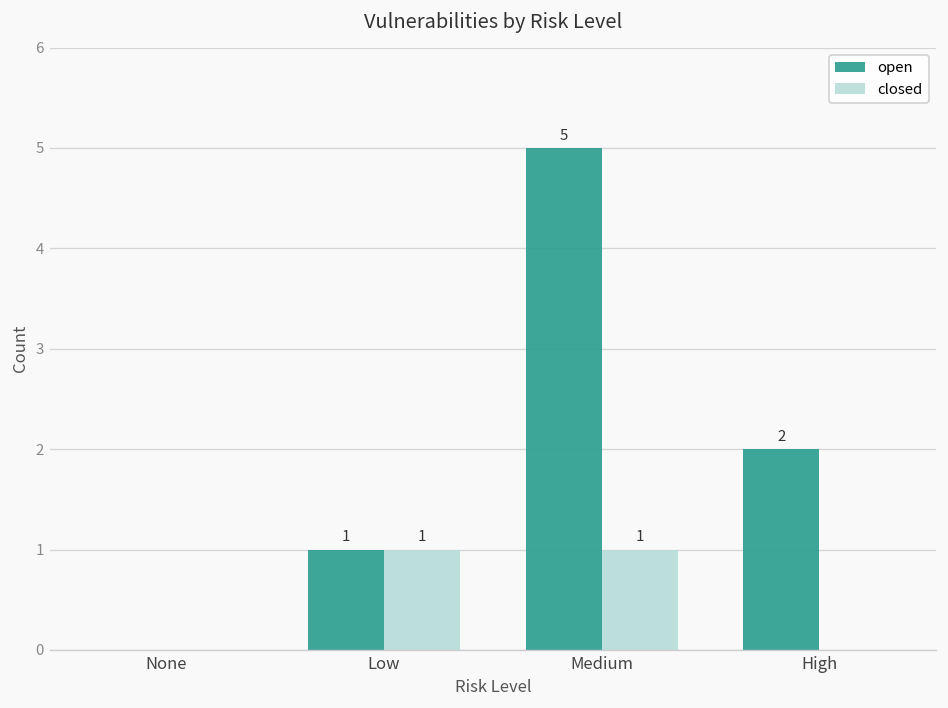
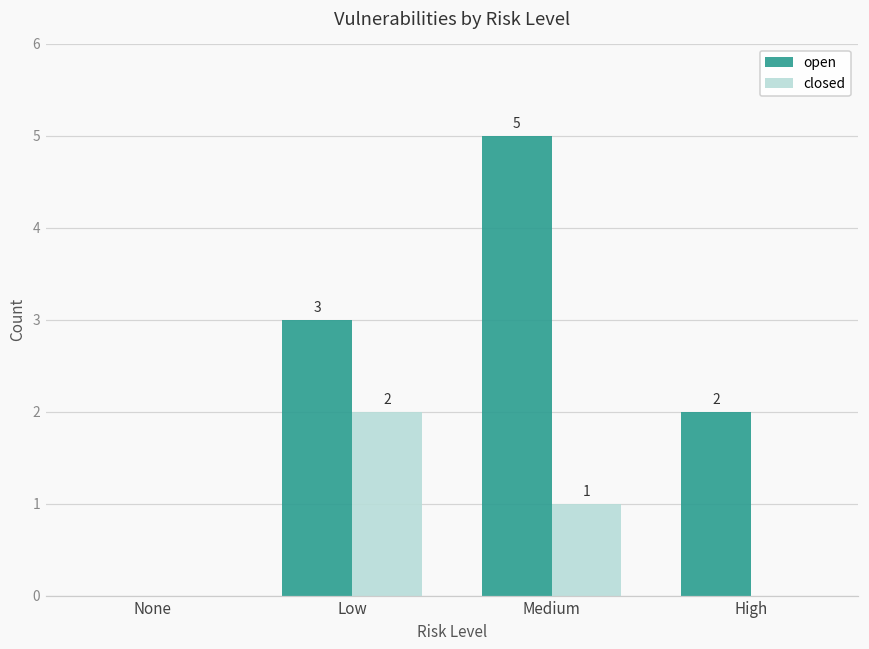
open, Low: 1 -> 3
closed, Low: 1 -> 2
